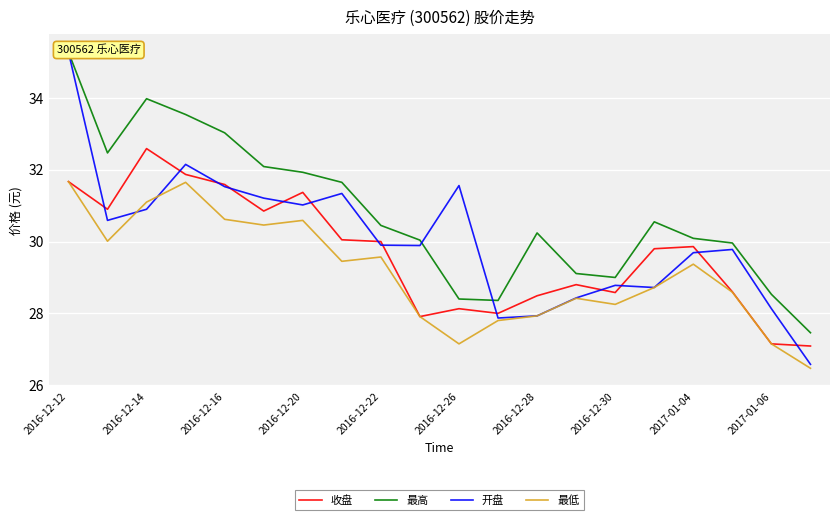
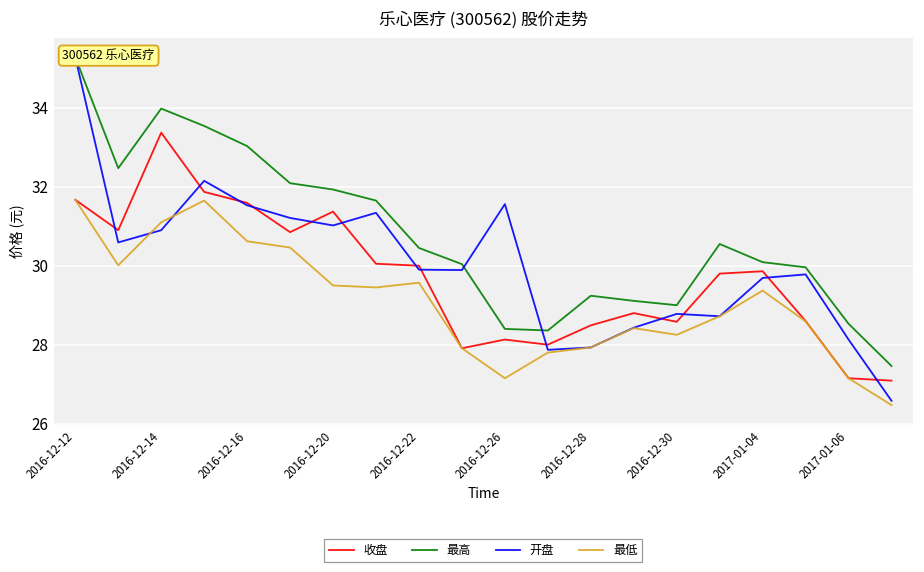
收盘, 2016-12-14: 32.6 -> 33.4
最低, 2016-12-20: 30.6 -> 29.5
最高, 2016-12-28: 30.2 -> 29.2
